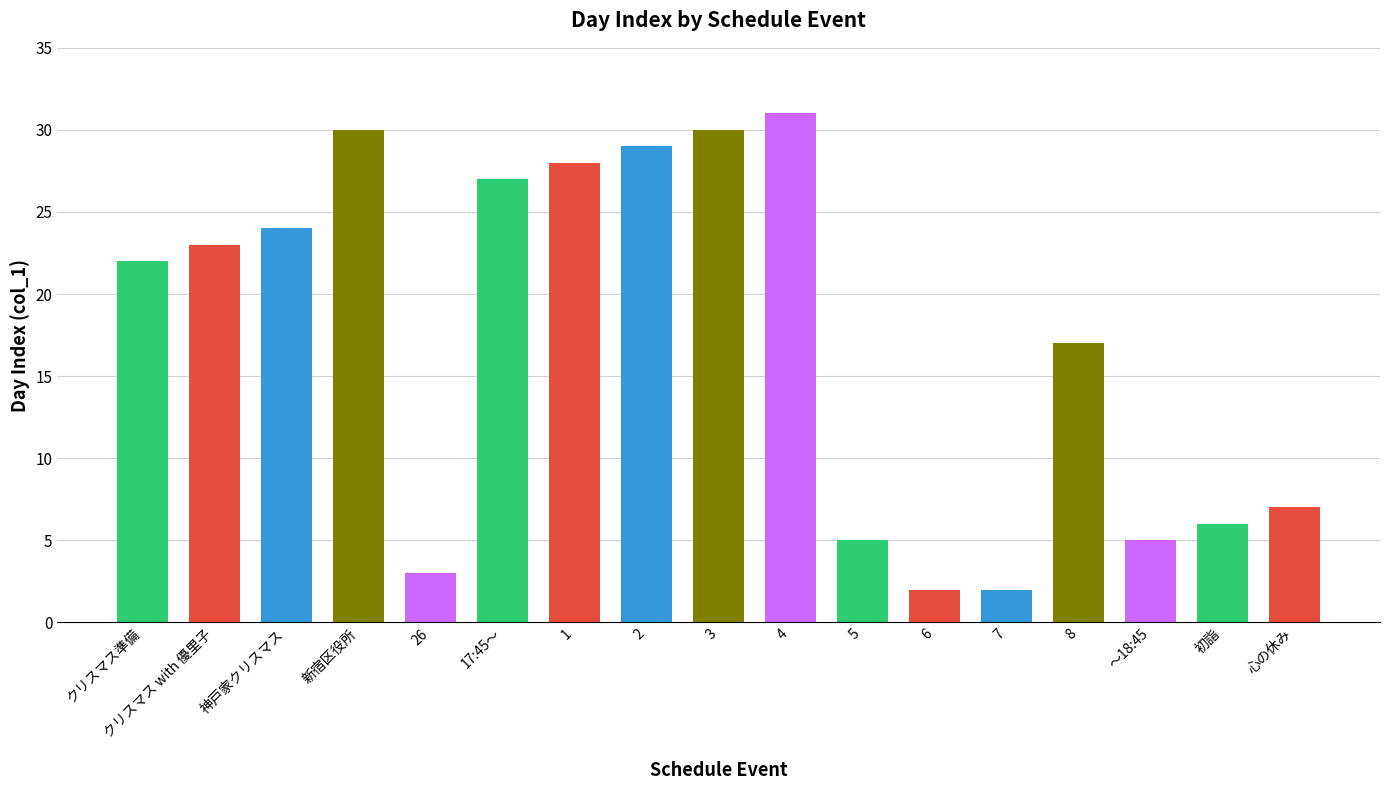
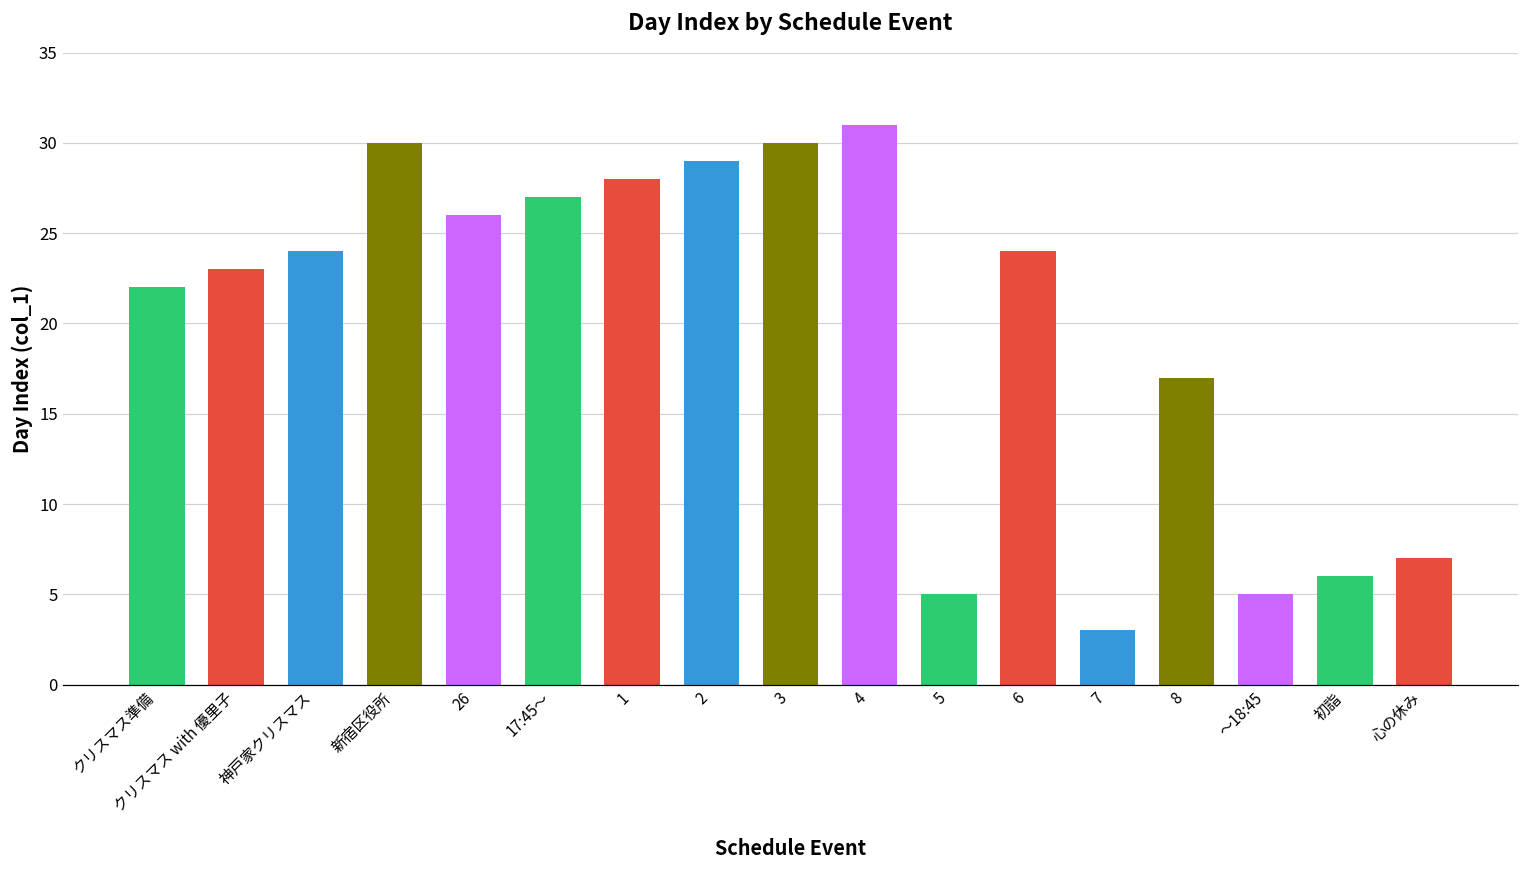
26: 3 -> 26
6: 2 -> 24
7: 2 -> 3
